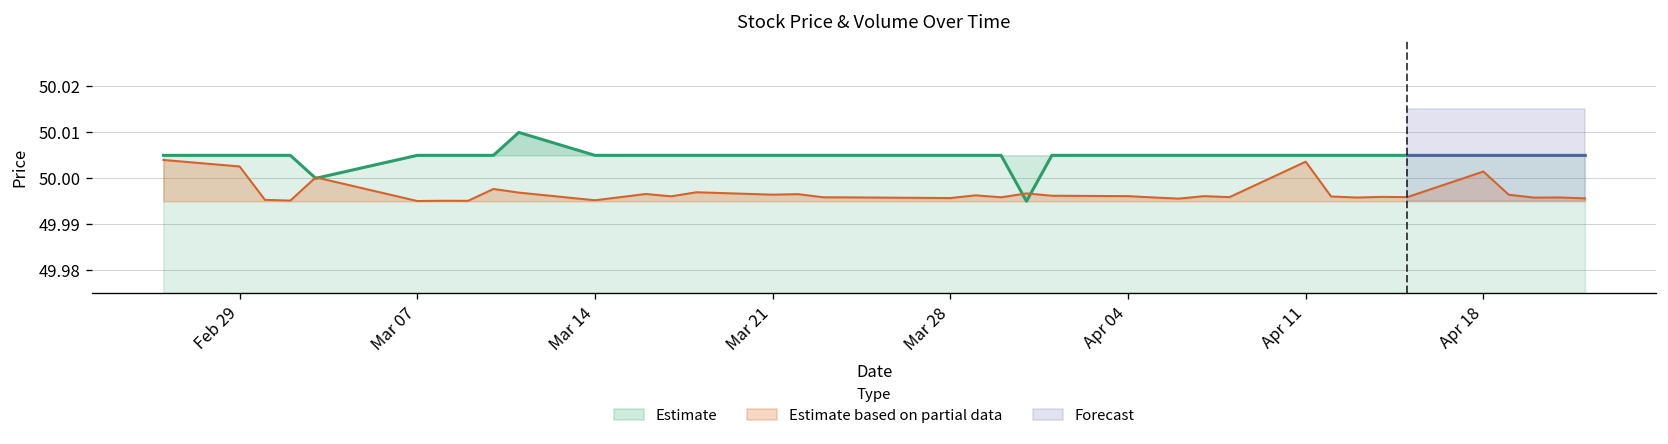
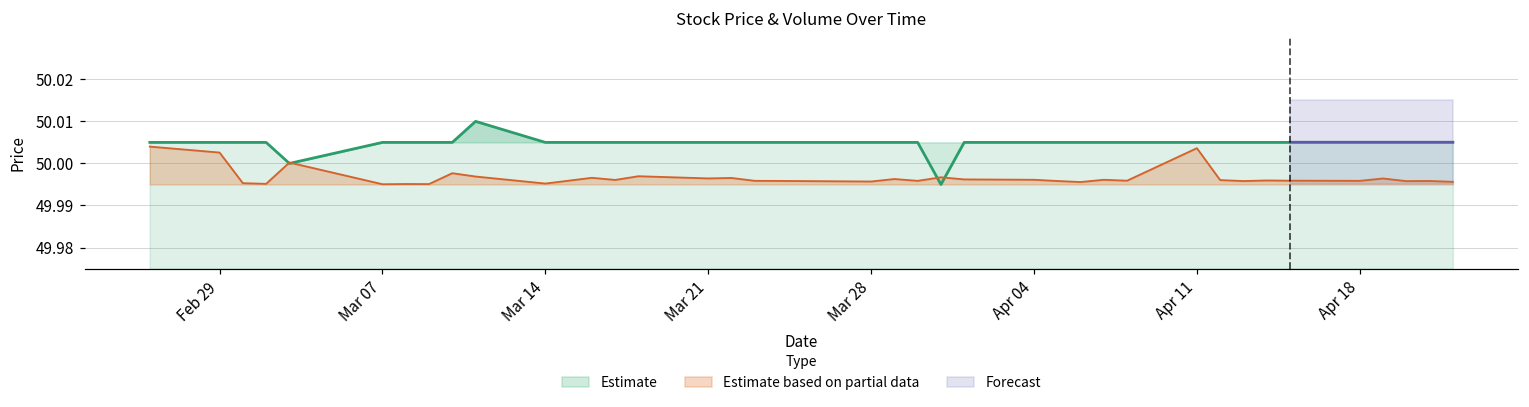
Estimate based on partial data, Apr 18: 50.001 -> 49.996
